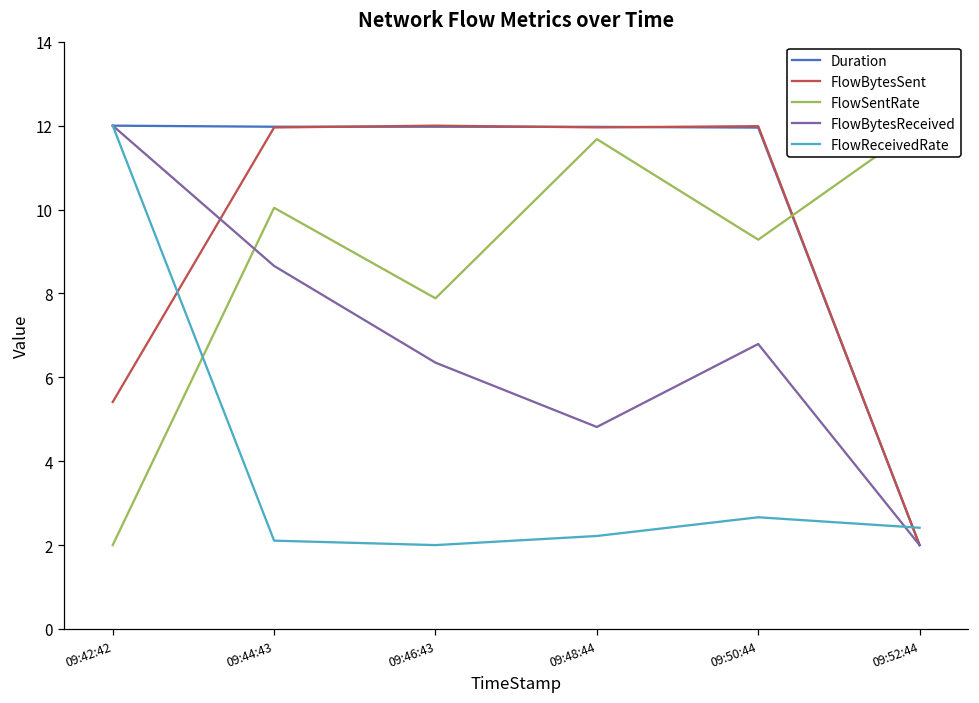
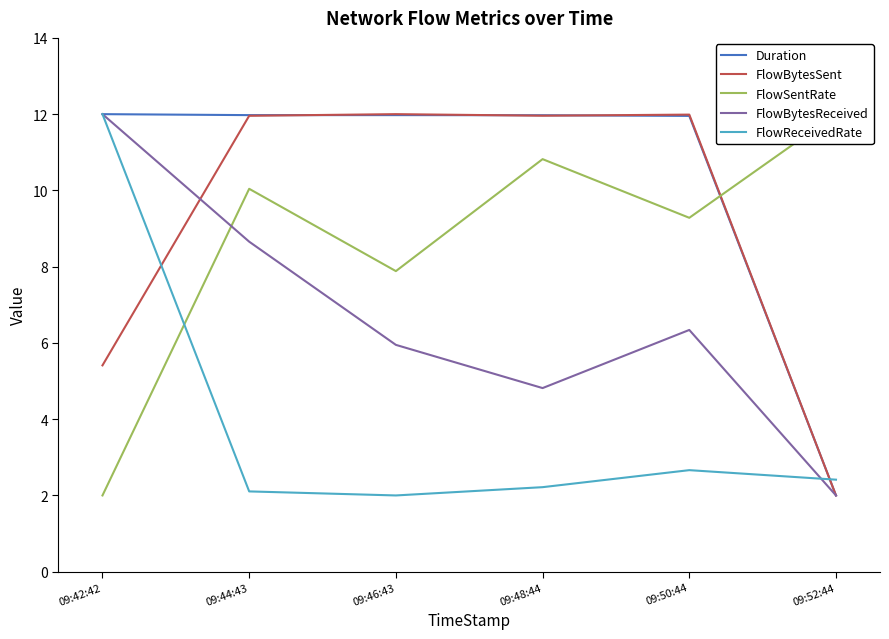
FlowBytesReceived, 09:46:43: 6.4 -> 5.9
FlowSentRate, 09:48:44: 11.7 -> 10.8
FlowBytesReceived, 09:50:44: 6.8 -> 6.3
